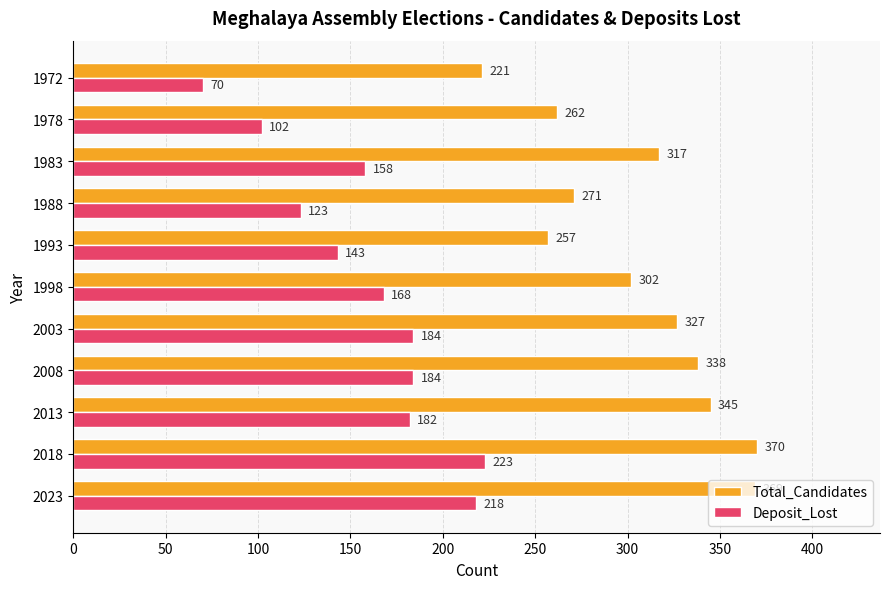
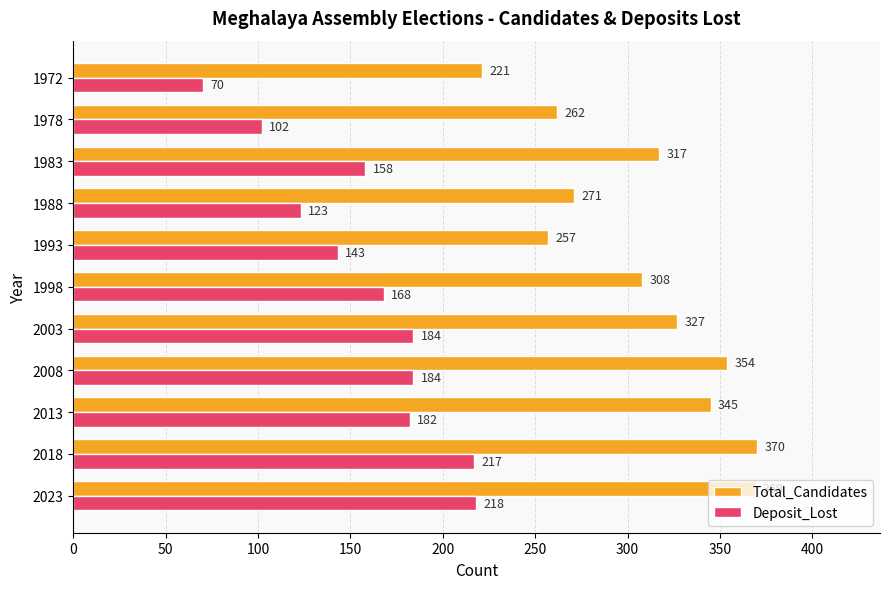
Total_Candidates, 1998: 302 -> 308
Total_Candidates, 2008: 338 -> 354
Deposit_Lost, 2018: 223 -> 217
